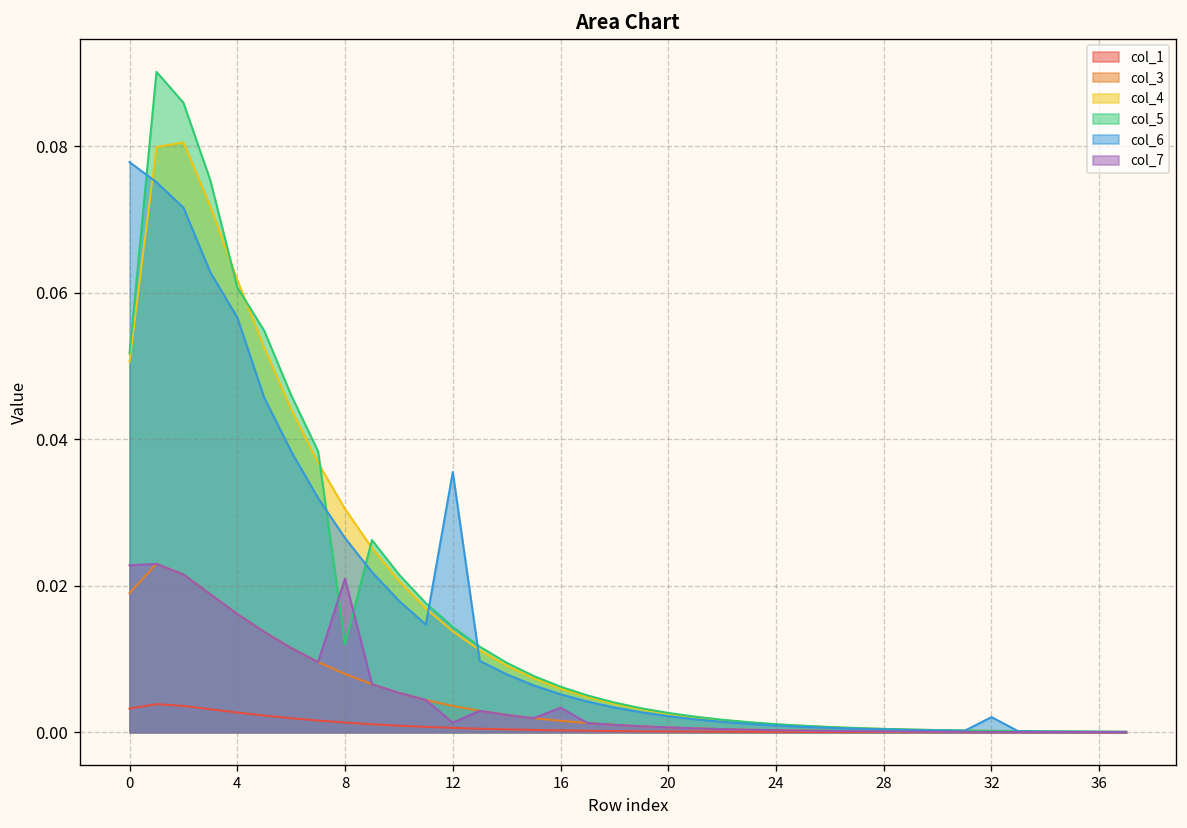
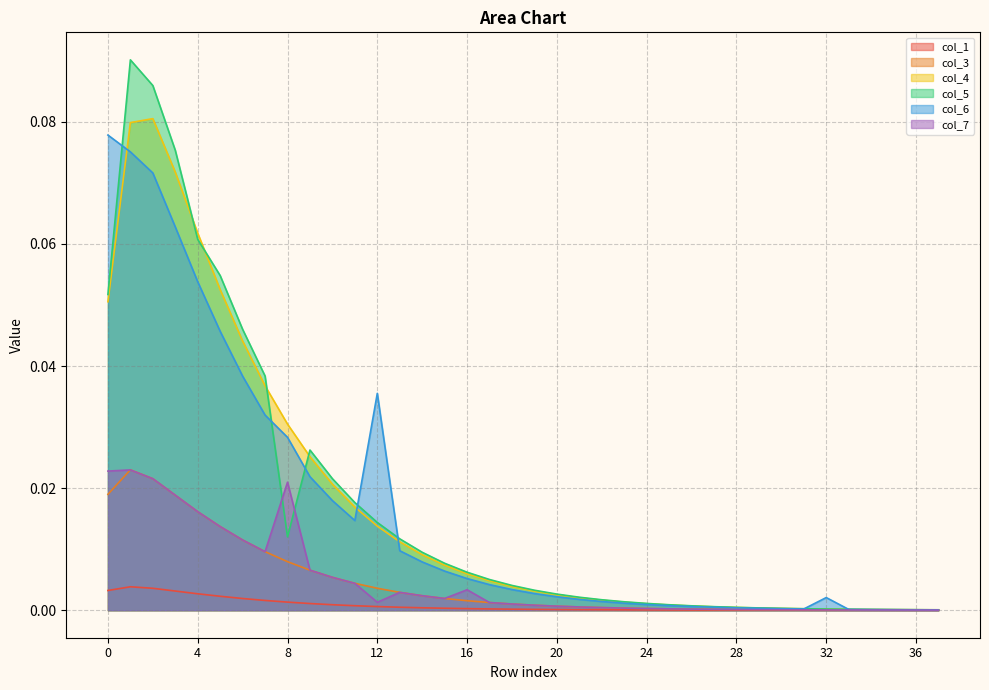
col_6, 4: 0.057 -> 0.054
col_6, 8: 0.027 -> 0.028
